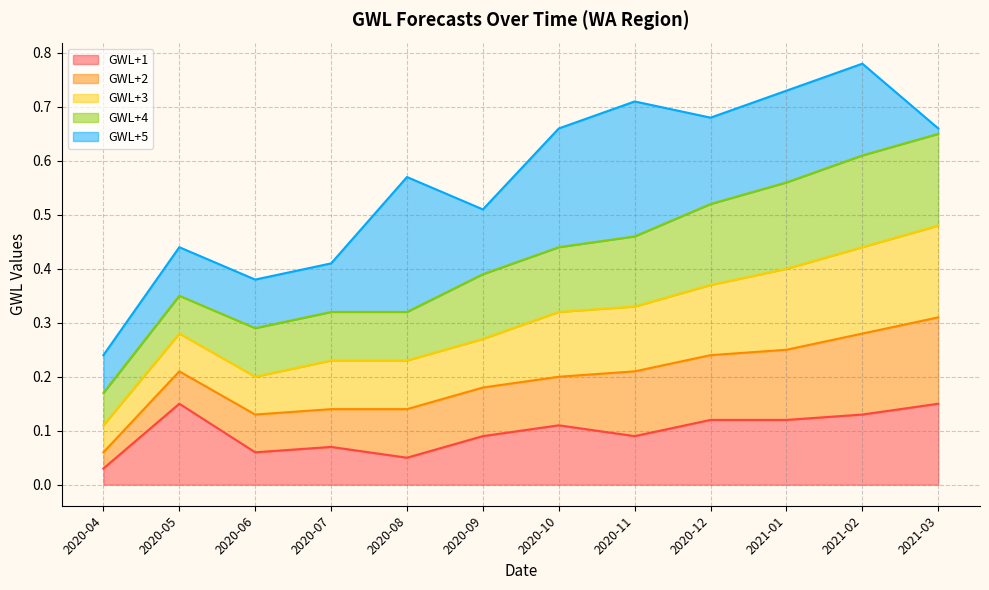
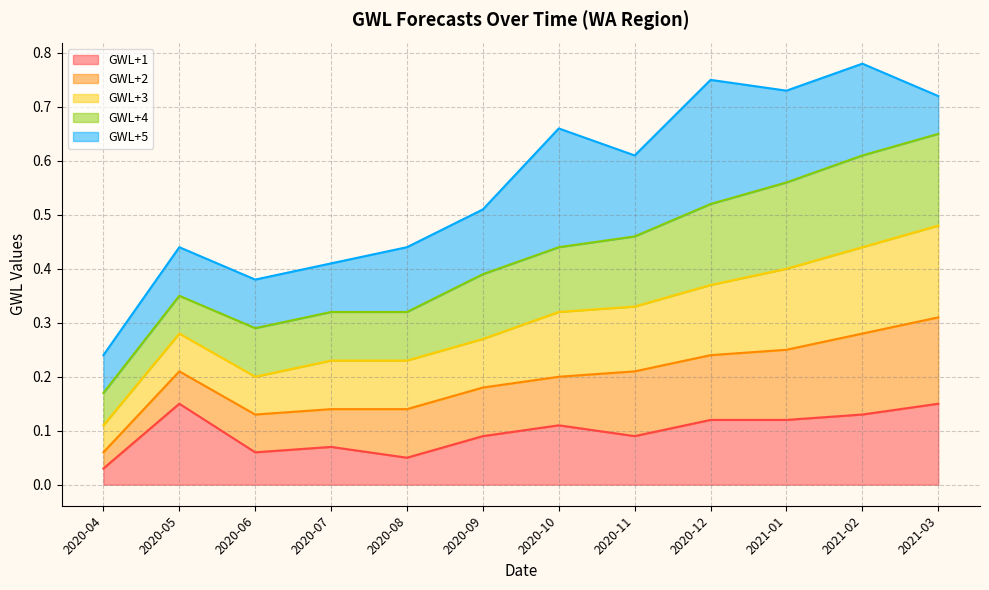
GWL+5, 2020-08: 0.25 -> 0.12
GWL+5, 2020-11: 0.25 -> 0.15
GWL+5, 2020-12: 0.16 -> 0.23
GWL+5, 2021-03: 0.01 -> 0.07
